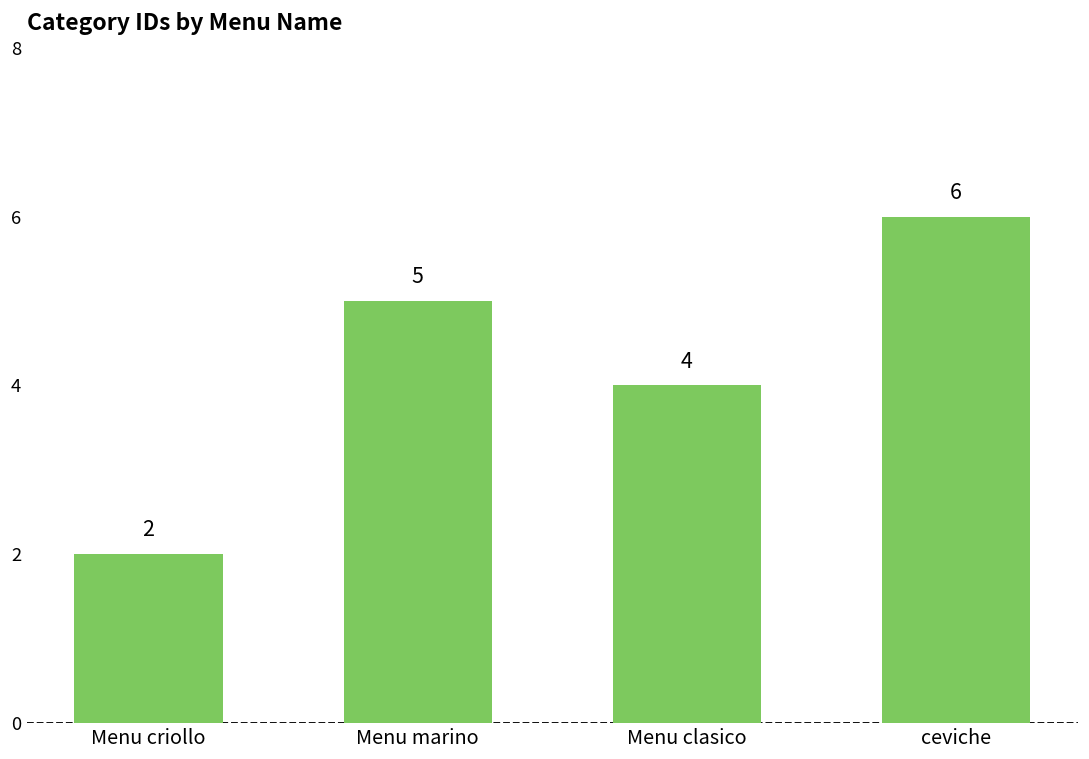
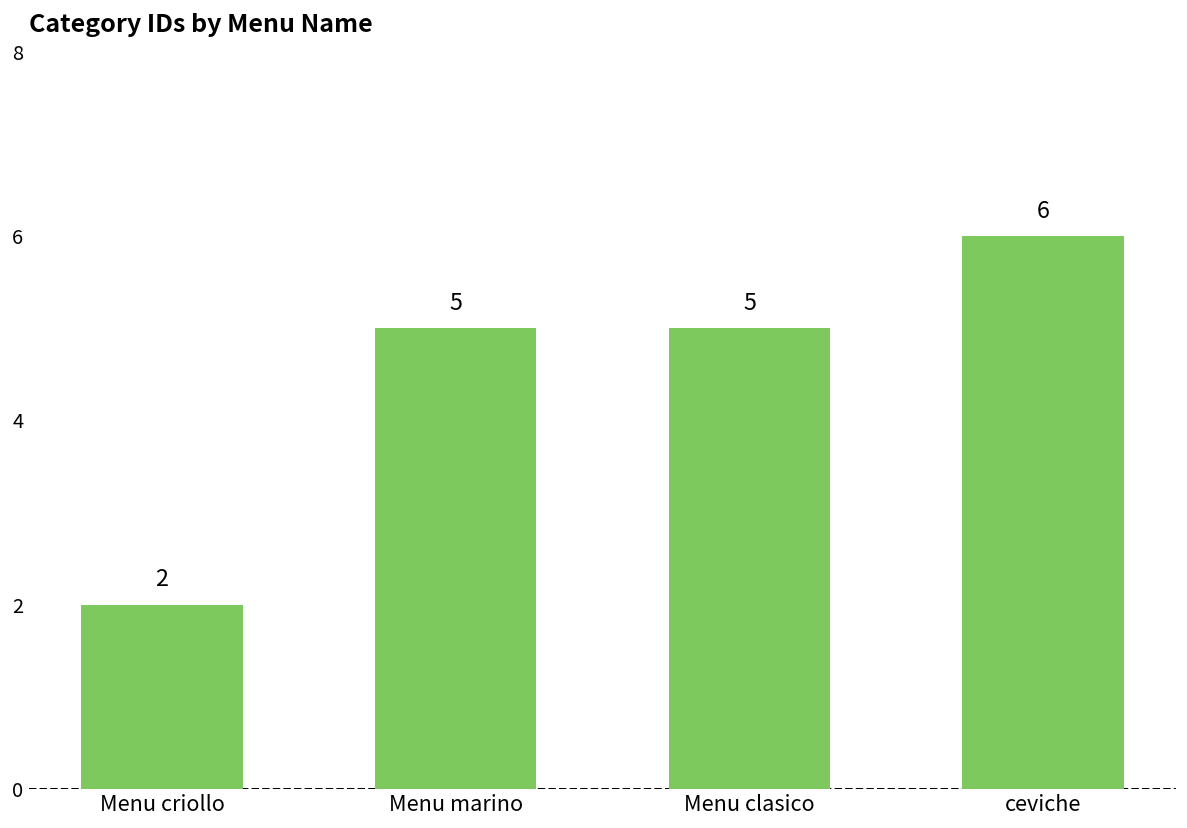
Menu clasico: 4 -> 5
